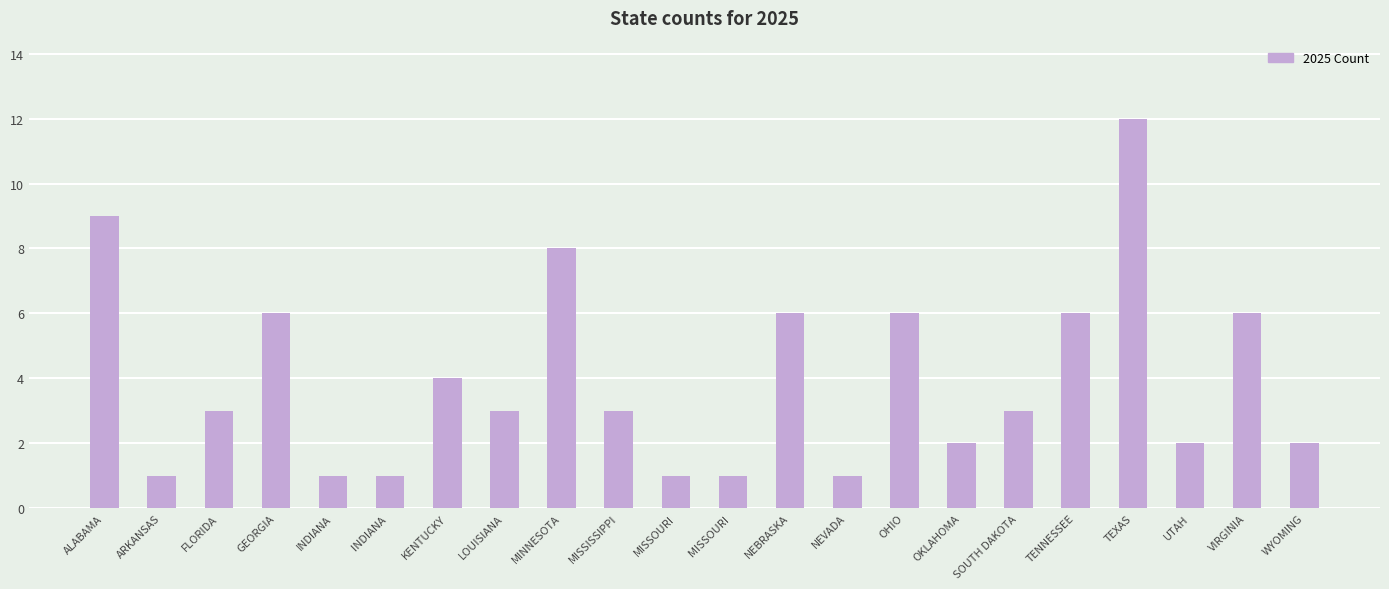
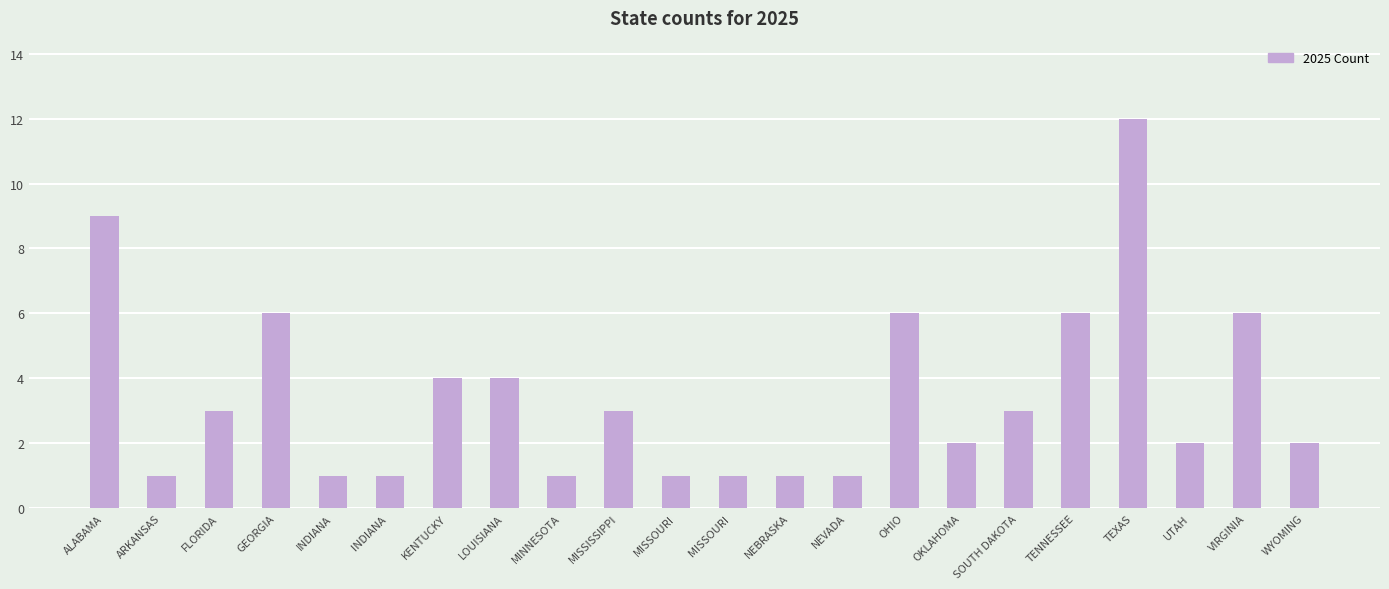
LOUISIANA: 3 -> 4
MINNESOTA: 8 -> 1
NEBRASKA: 6 -> 1
